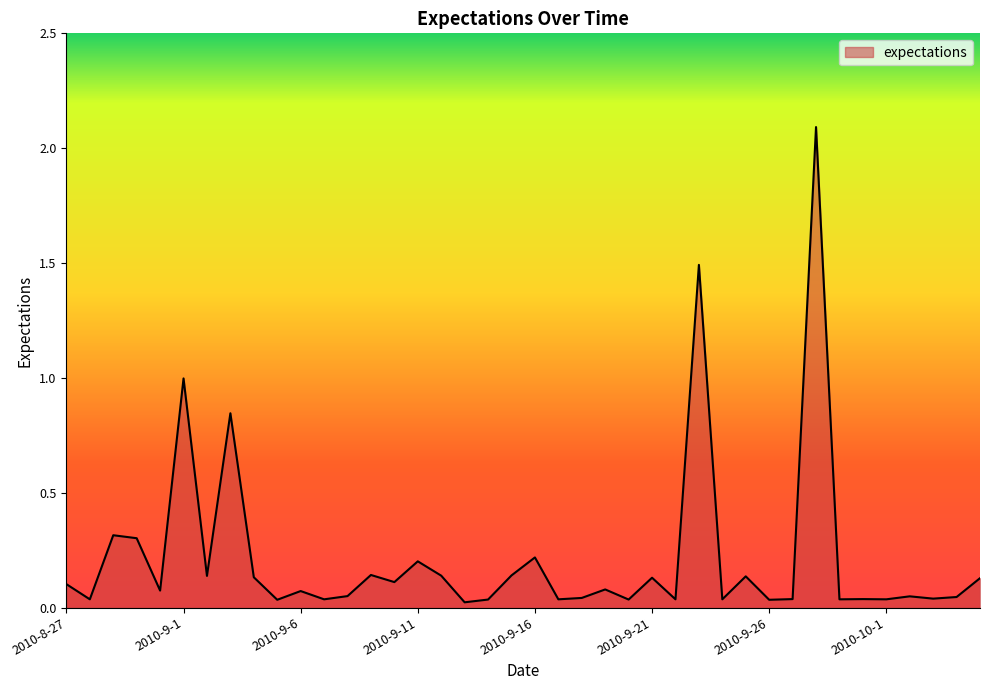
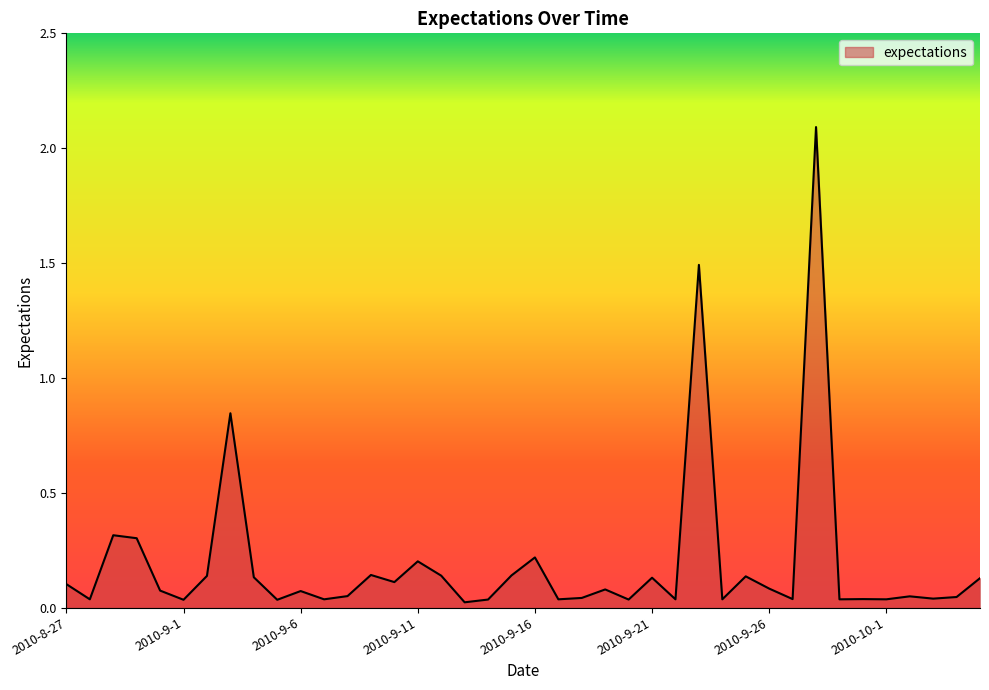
2010-9-1: 1.00 -> 0.03
2010-9-26: 0.03 -> 0.08
